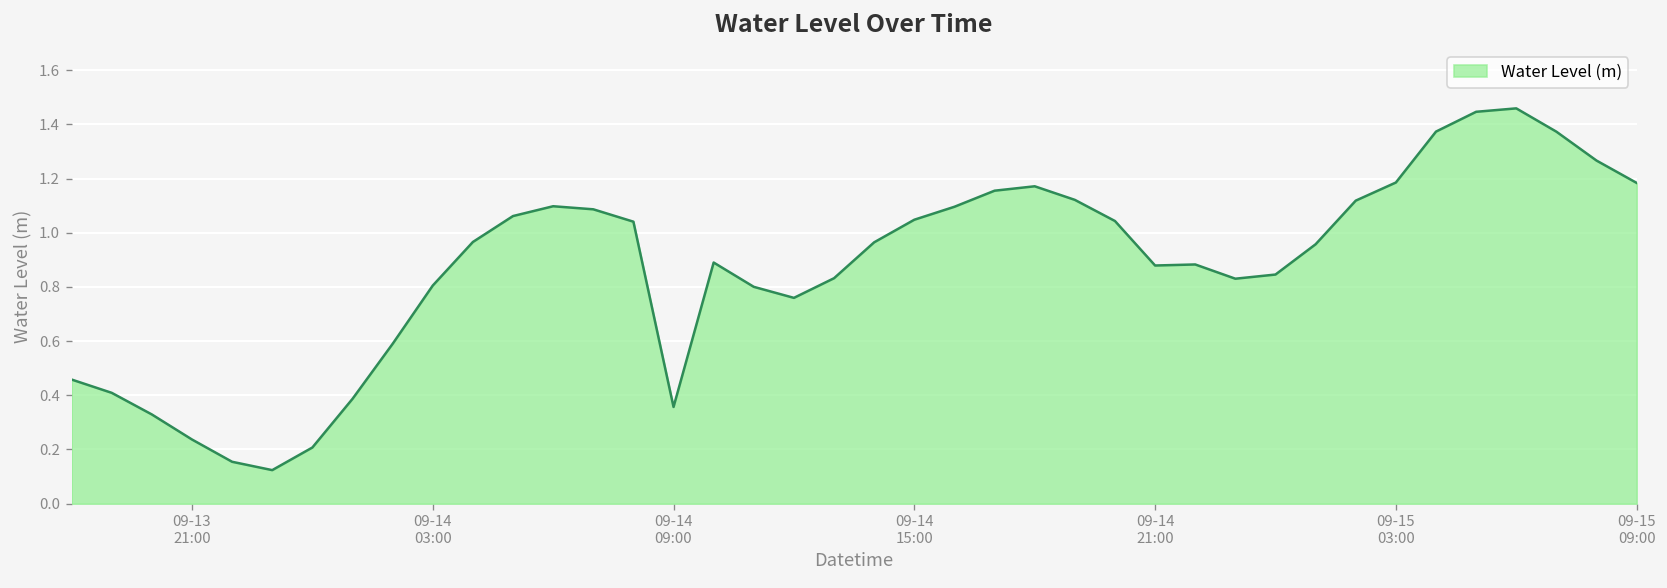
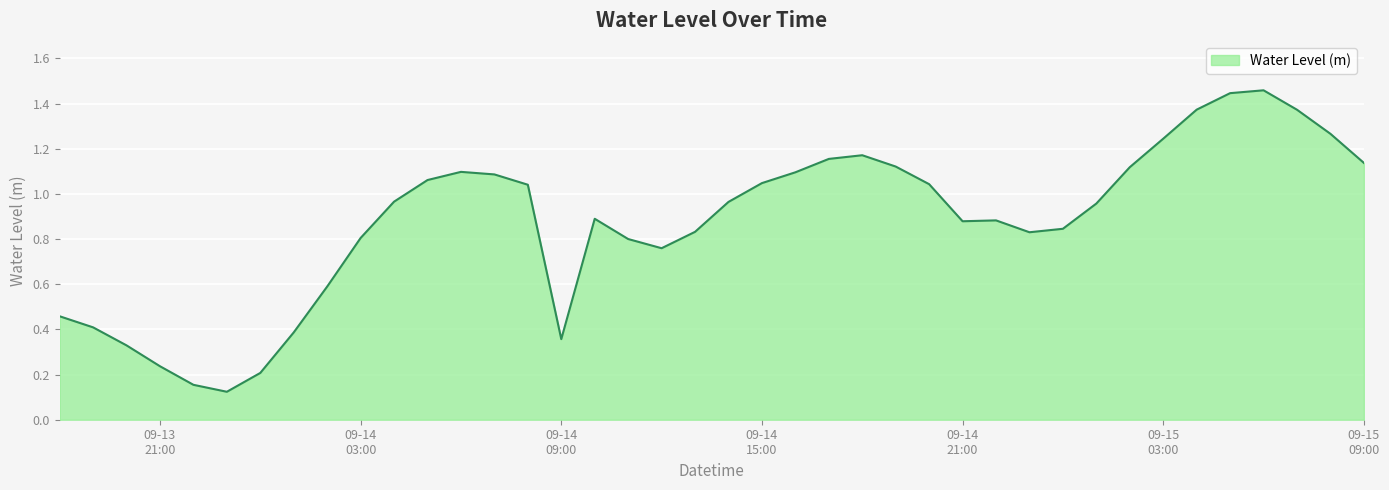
09-15 03:00: 1.19 -> 1.24
09-15 09:00: 1.18 -> 1.14
